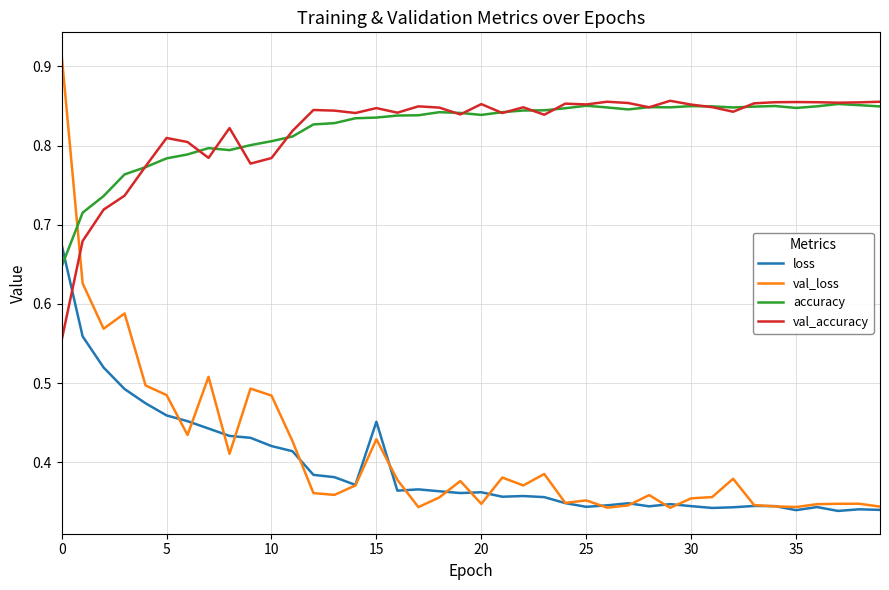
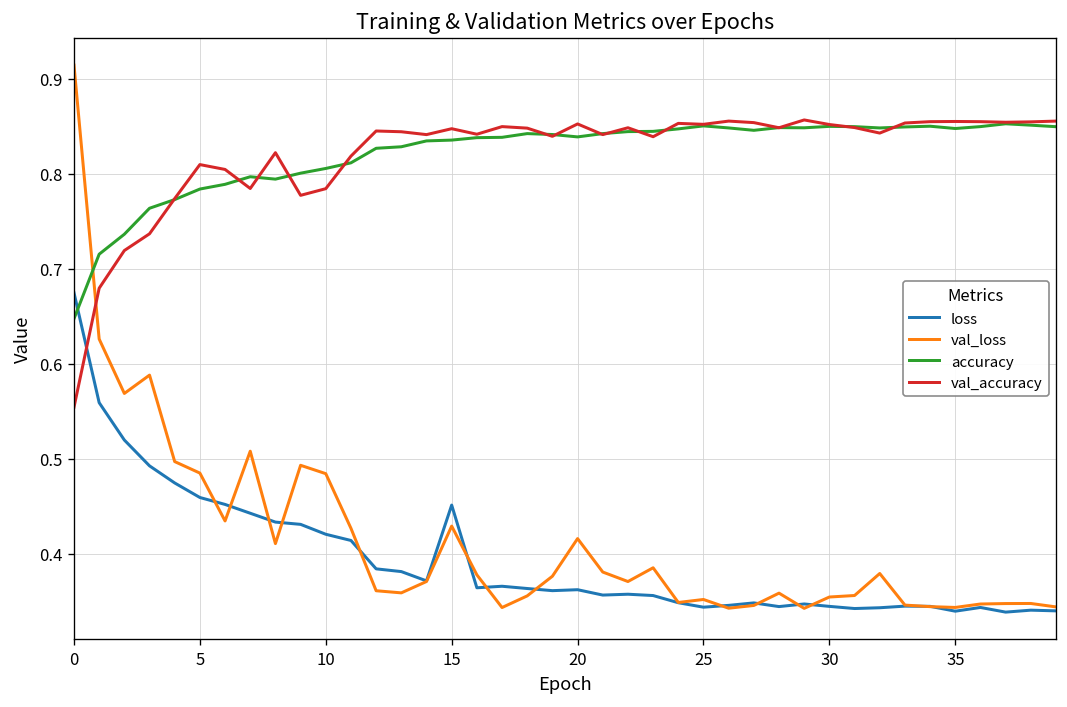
val_loss, 20: 0.35 -> 0.42
